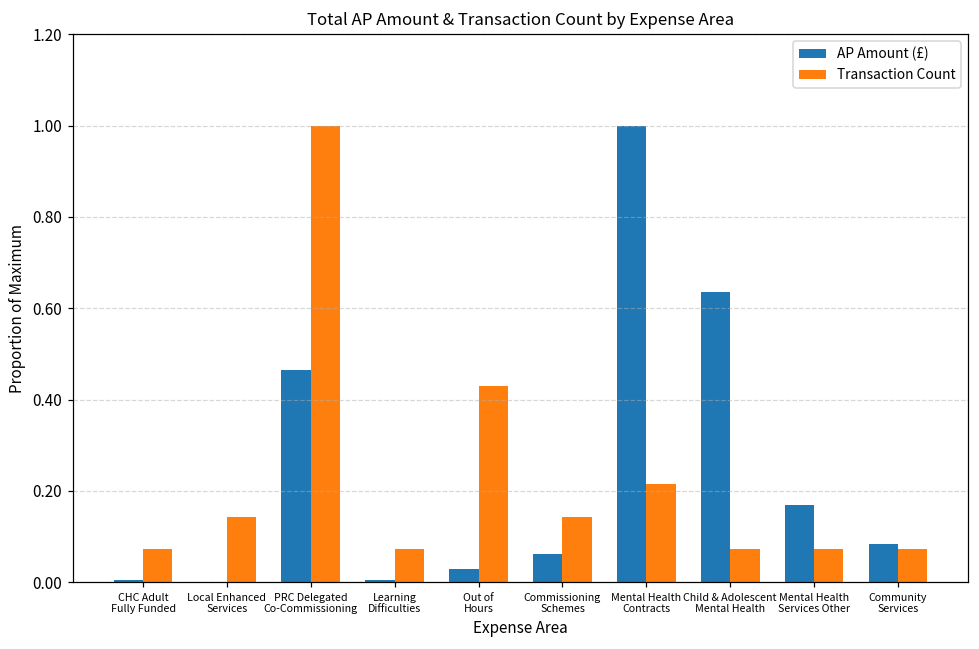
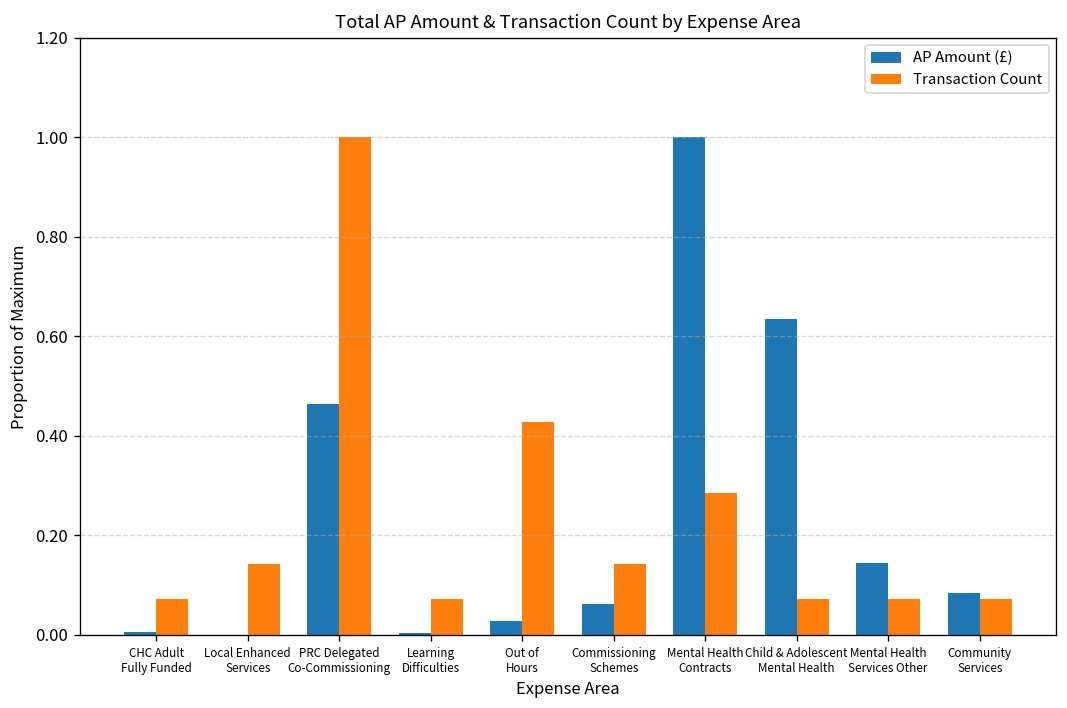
Transaction Count, Mental Health Contracts: 0.21 -> 0.29
AP Amount (£), Mental Health Services Other: 0.17 -> 0.14
